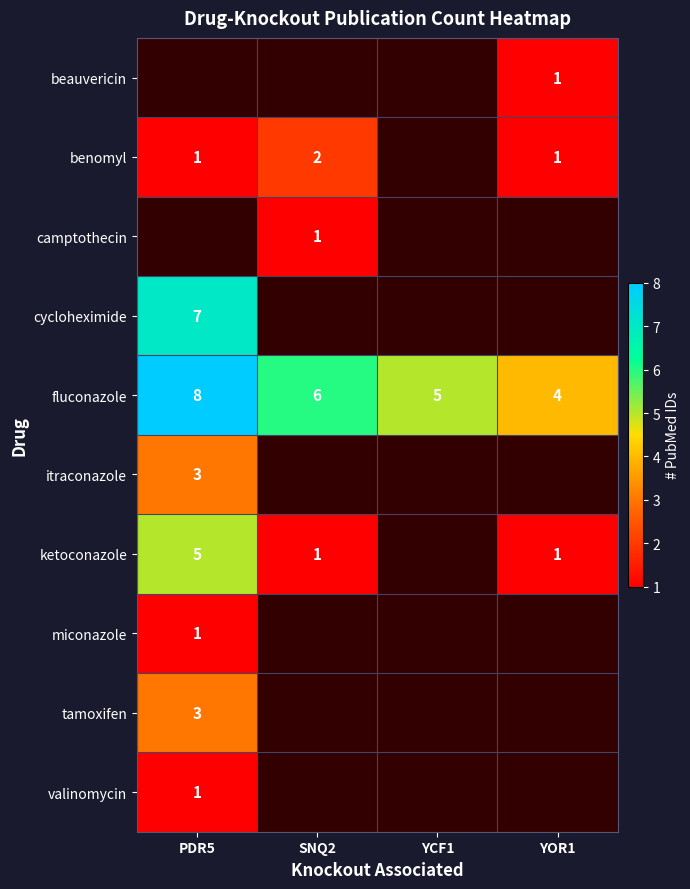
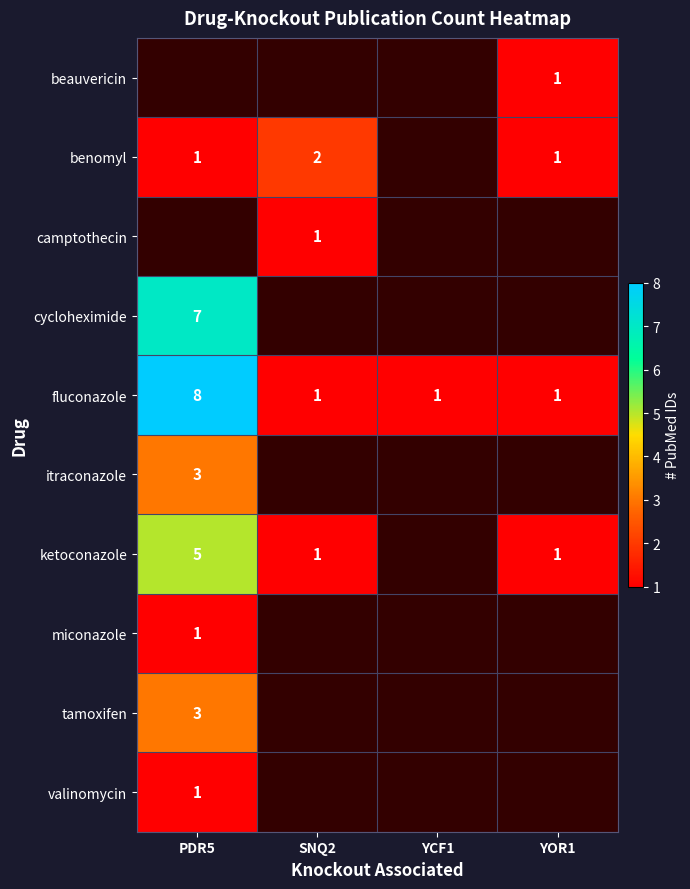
fluconazole, SNQ2: 6 -> 1
fluconazole, YCF1: 5 -> 1
fluconazole, YOR1: 4 -> 1
